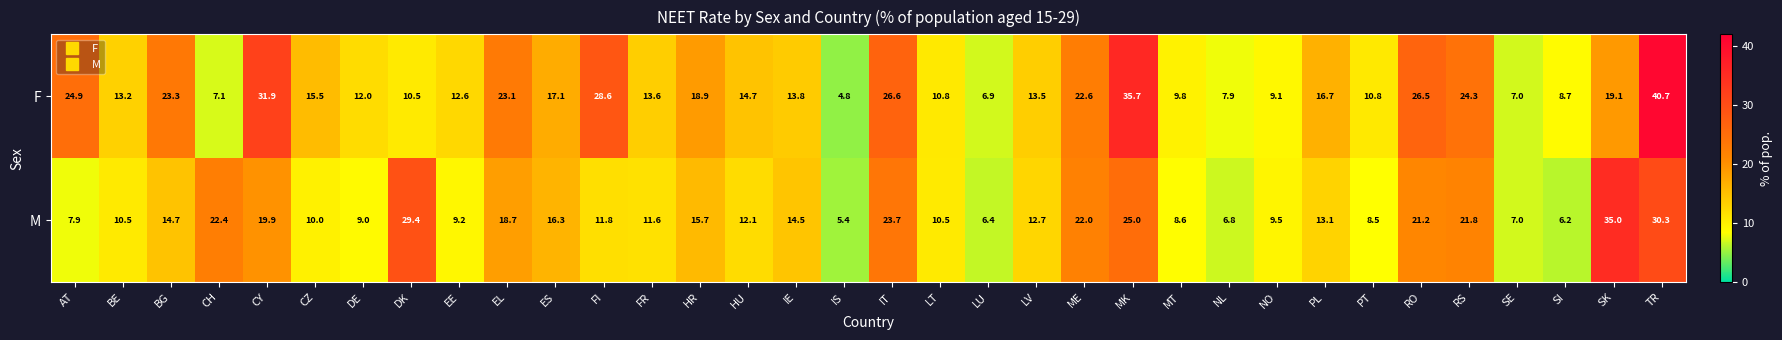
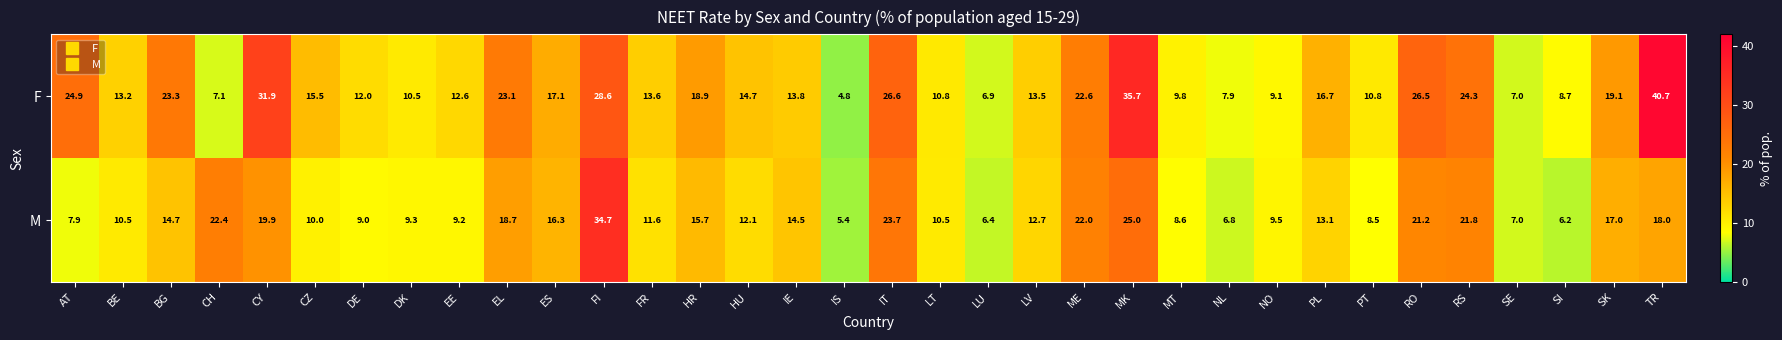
M, DK: 29.4 -> 9.3
M, FI: 11.8 -> 34.7
M, SK: 35.0 -> 17.0
M, TR: 30.3 -> 18.0
